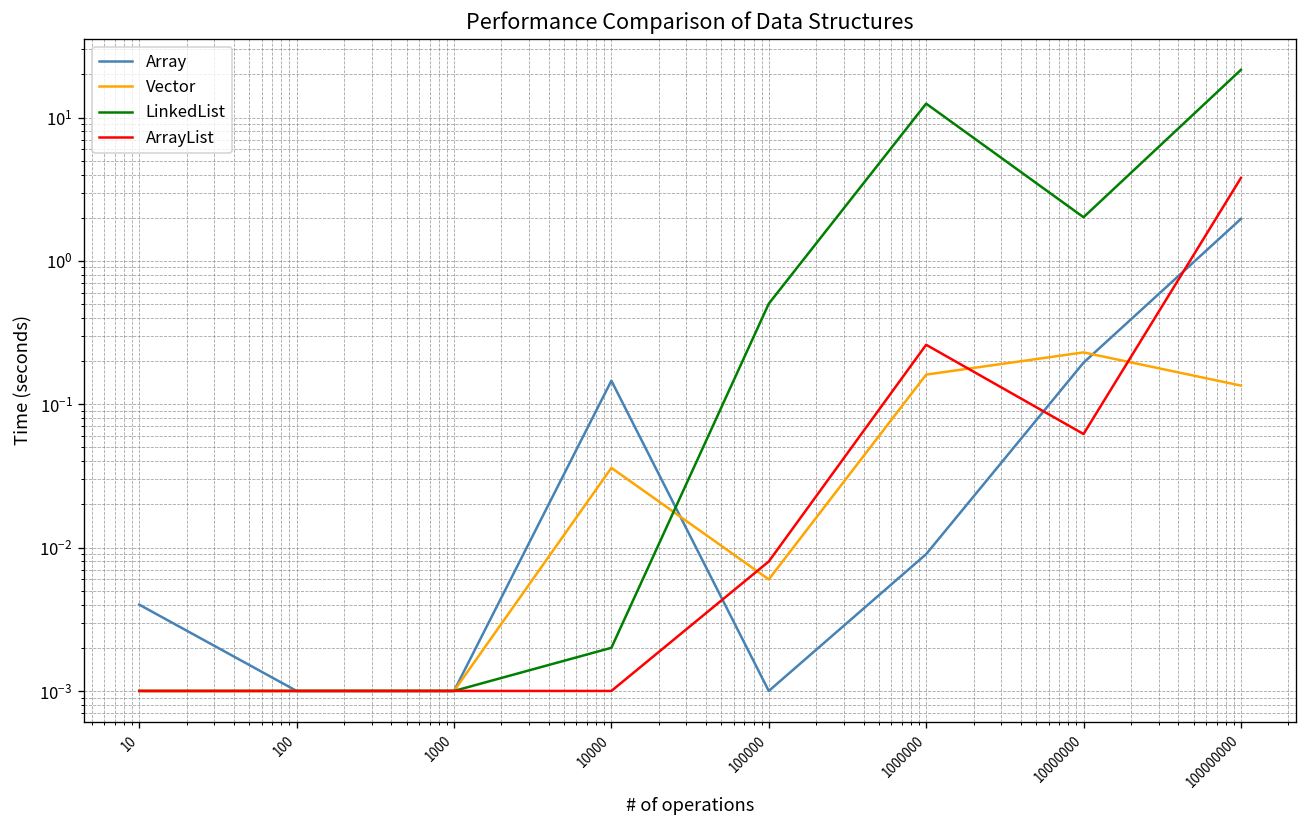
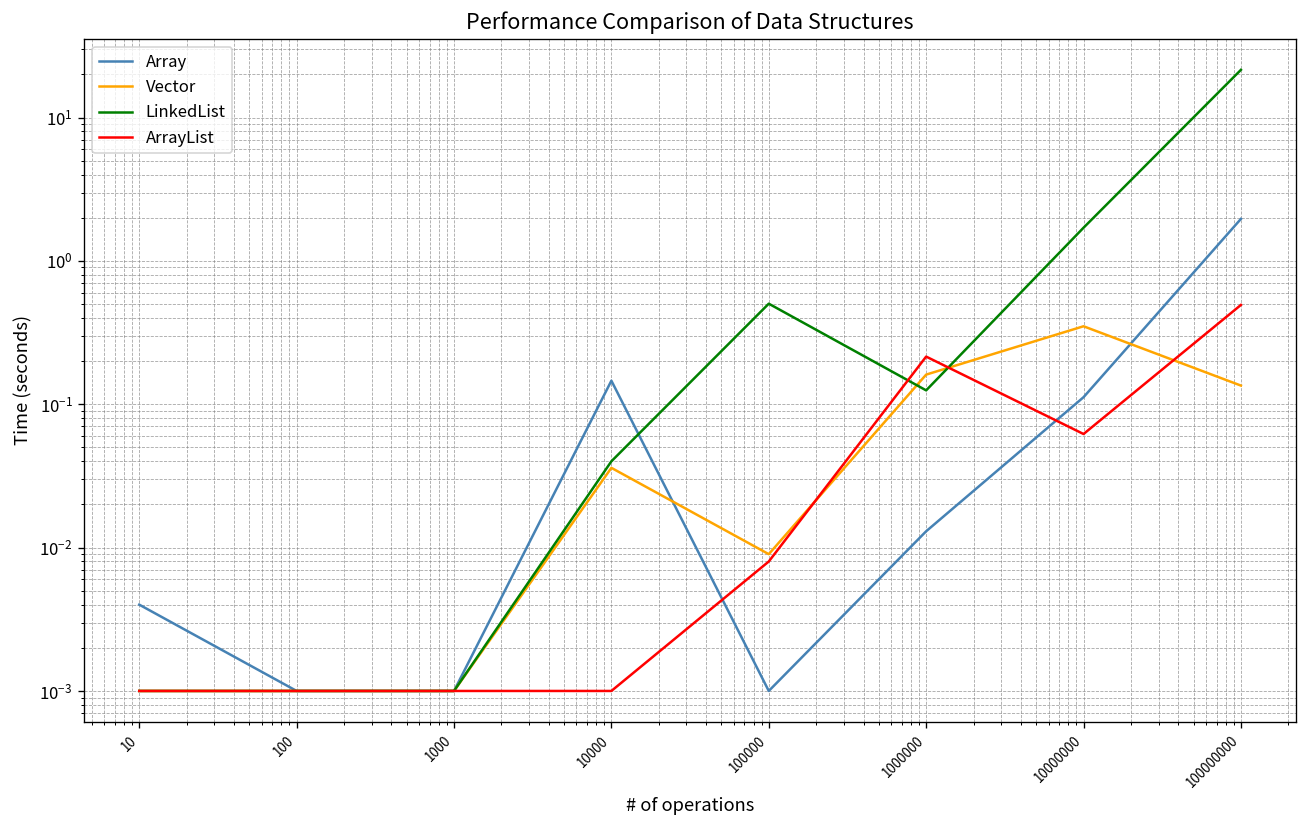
LinkedList, 10000: 0.002 -> 0.040
Vector, 100000: 0.006 -> 0.009
Array, 1000000: 0.009 -> 0.013
LinkedList, 1000000: 13 -> 0.13
ArrayList, 1000000: 0.26 -> 0.22
Array, 10000000: 0.20 -> 0.11
Vector, 10000000: 0.23 -> 0.35
LinkedList, 10000000: 2.0 -> 1.7
ArrayList, 100000000: 3.8 -> 0.49
